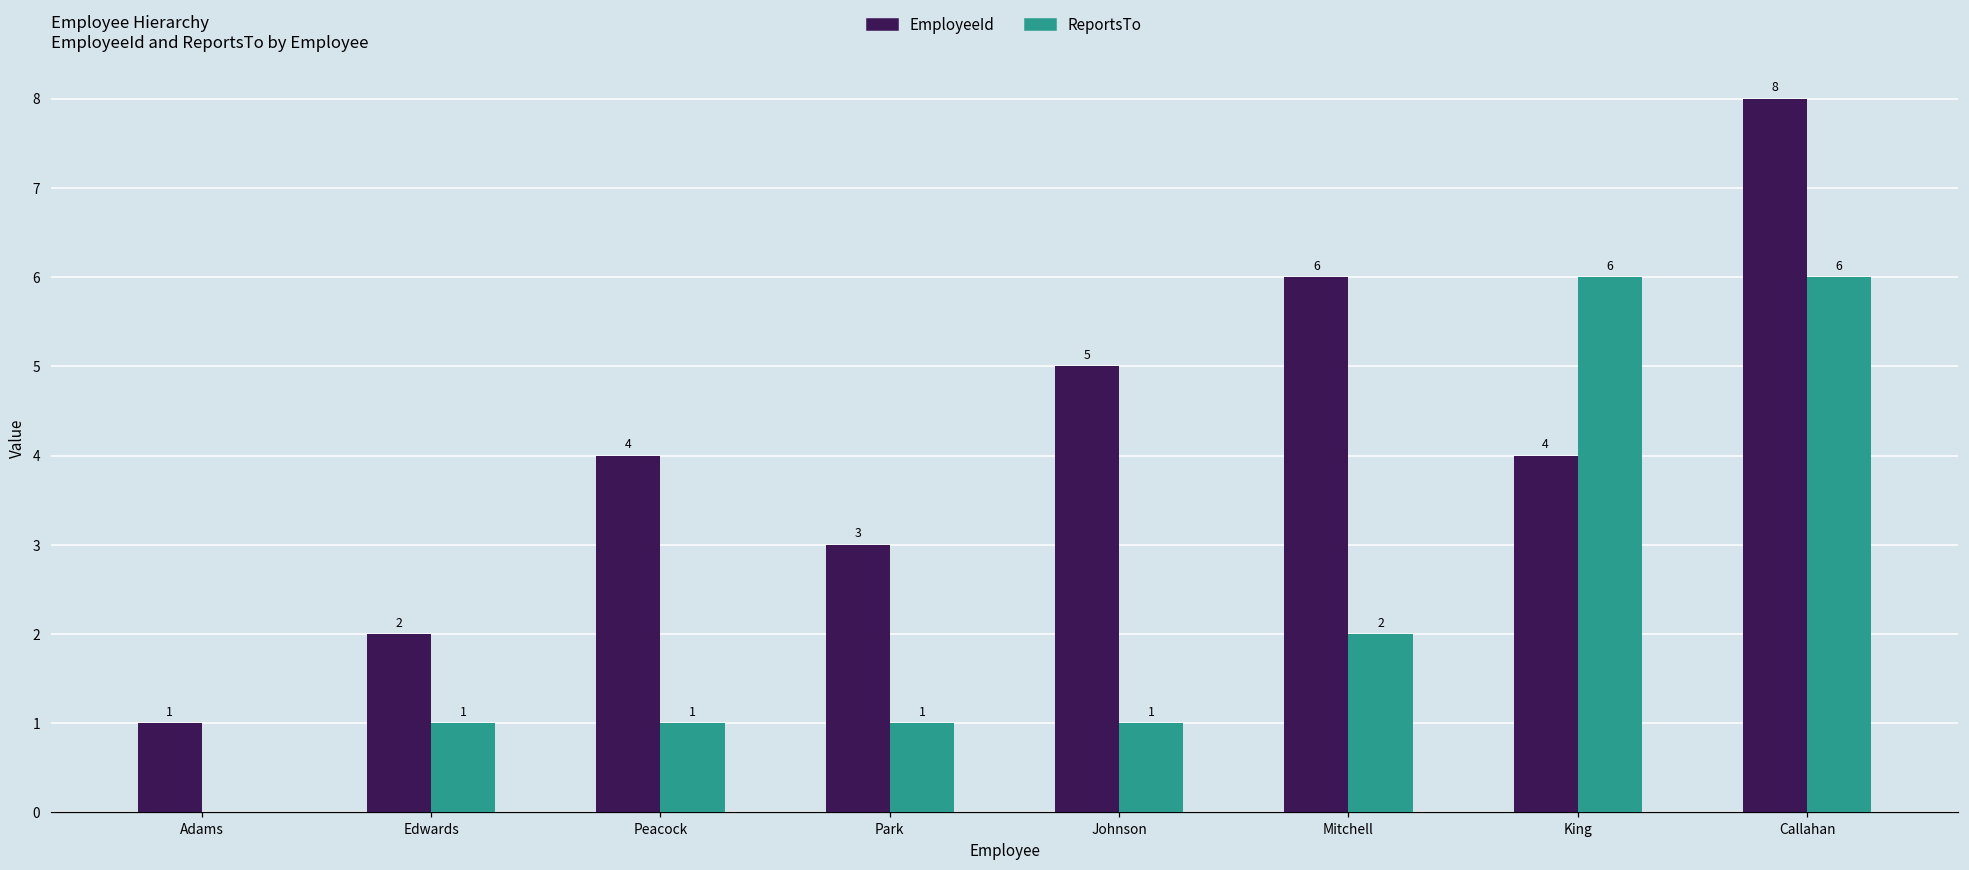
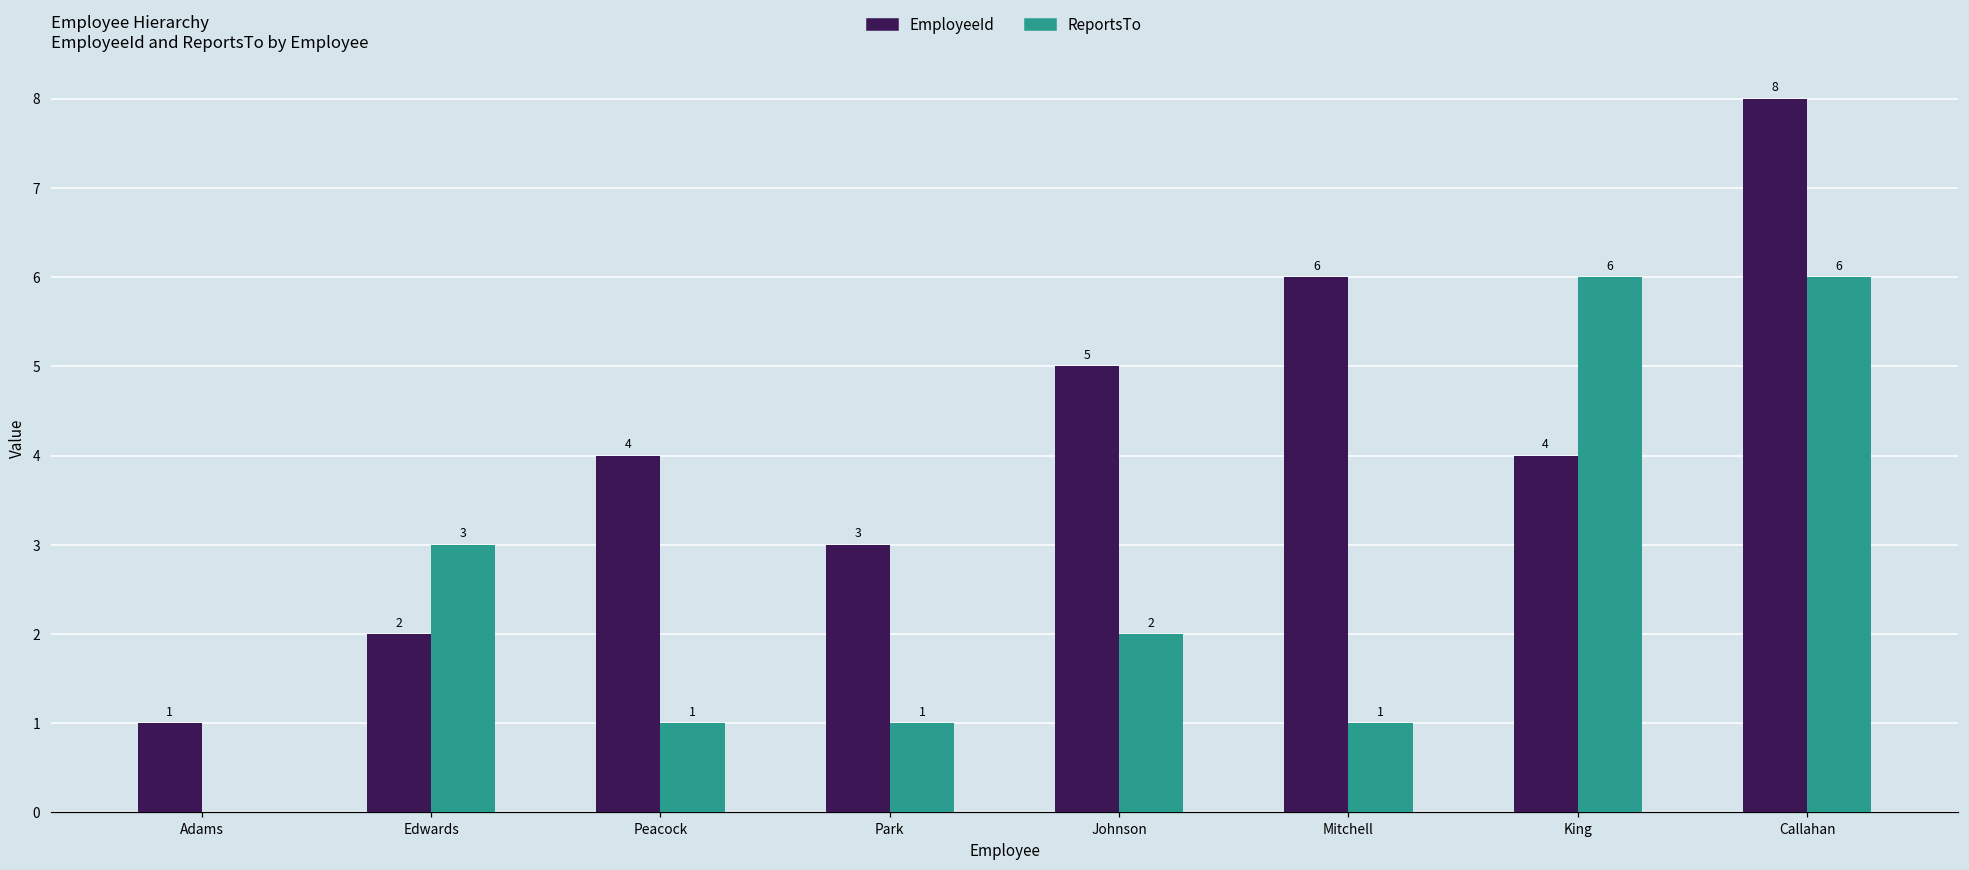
ReportsTo, Edwards: 1 -> 3
ReportsTo, Johnson: 1 -> 2
ReportsTo, Mitchell: 2 -> 1
